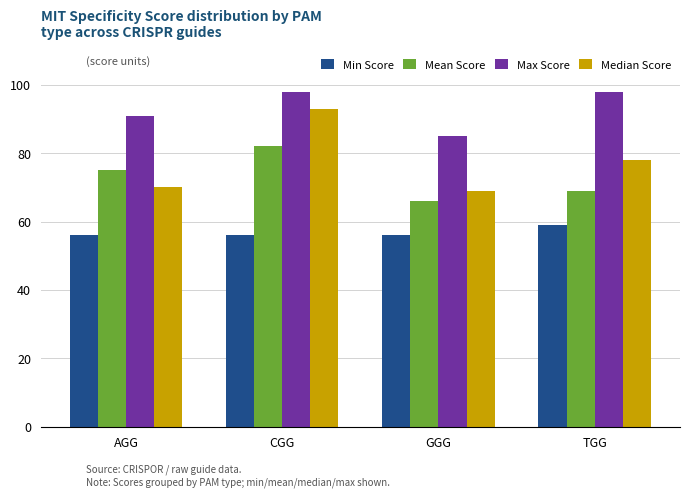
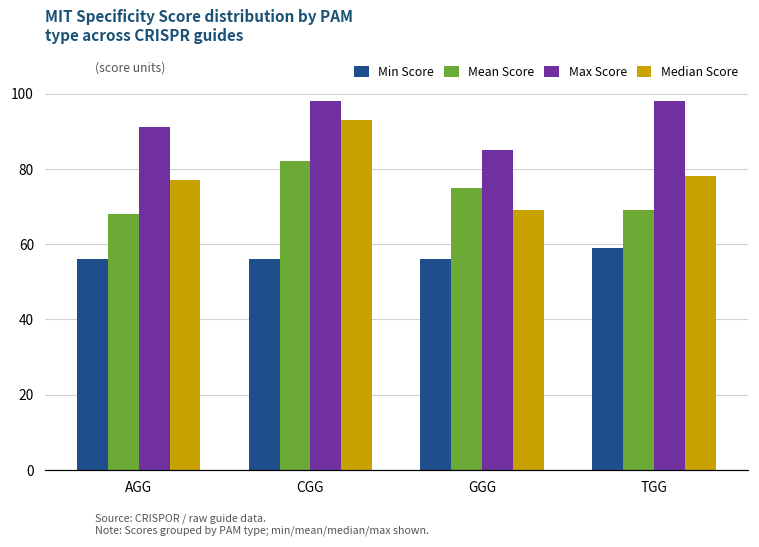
Mean Score, AGG: 75 -> 68
Median Score, AGG: 70 -> 77
Mean Score, GGG: 66 -> 75
